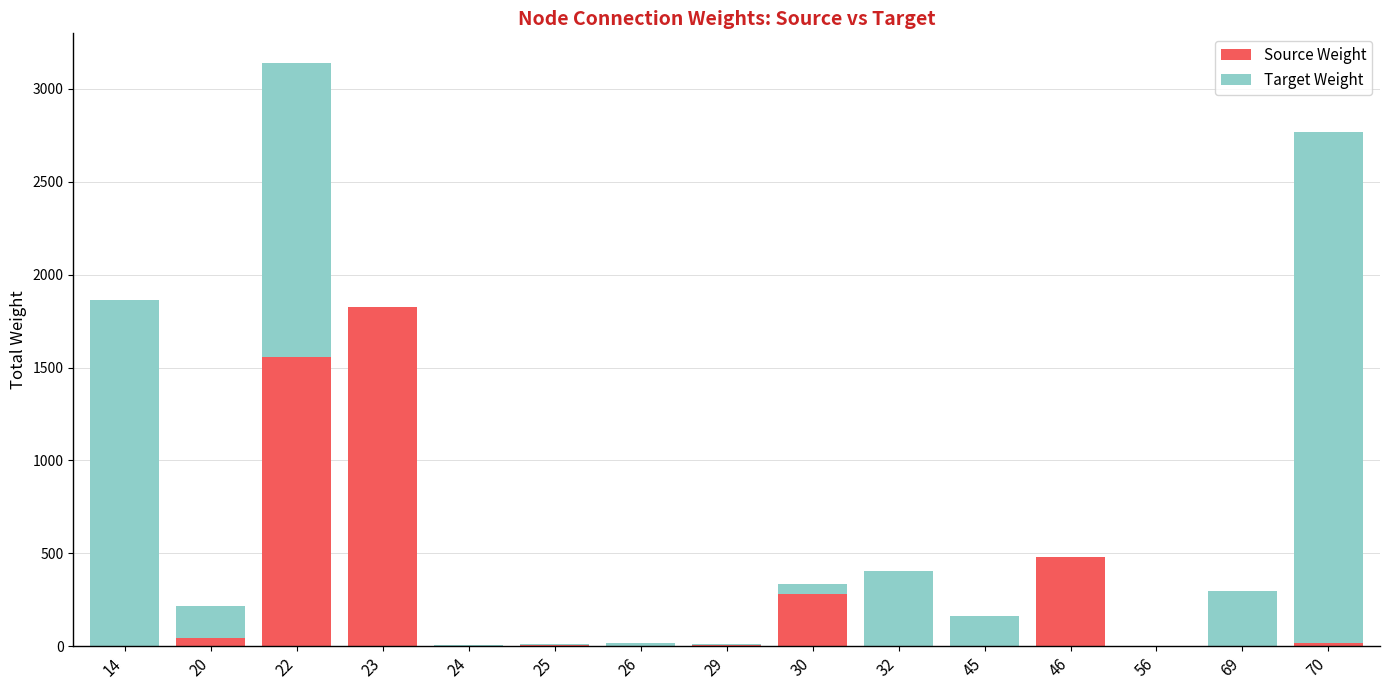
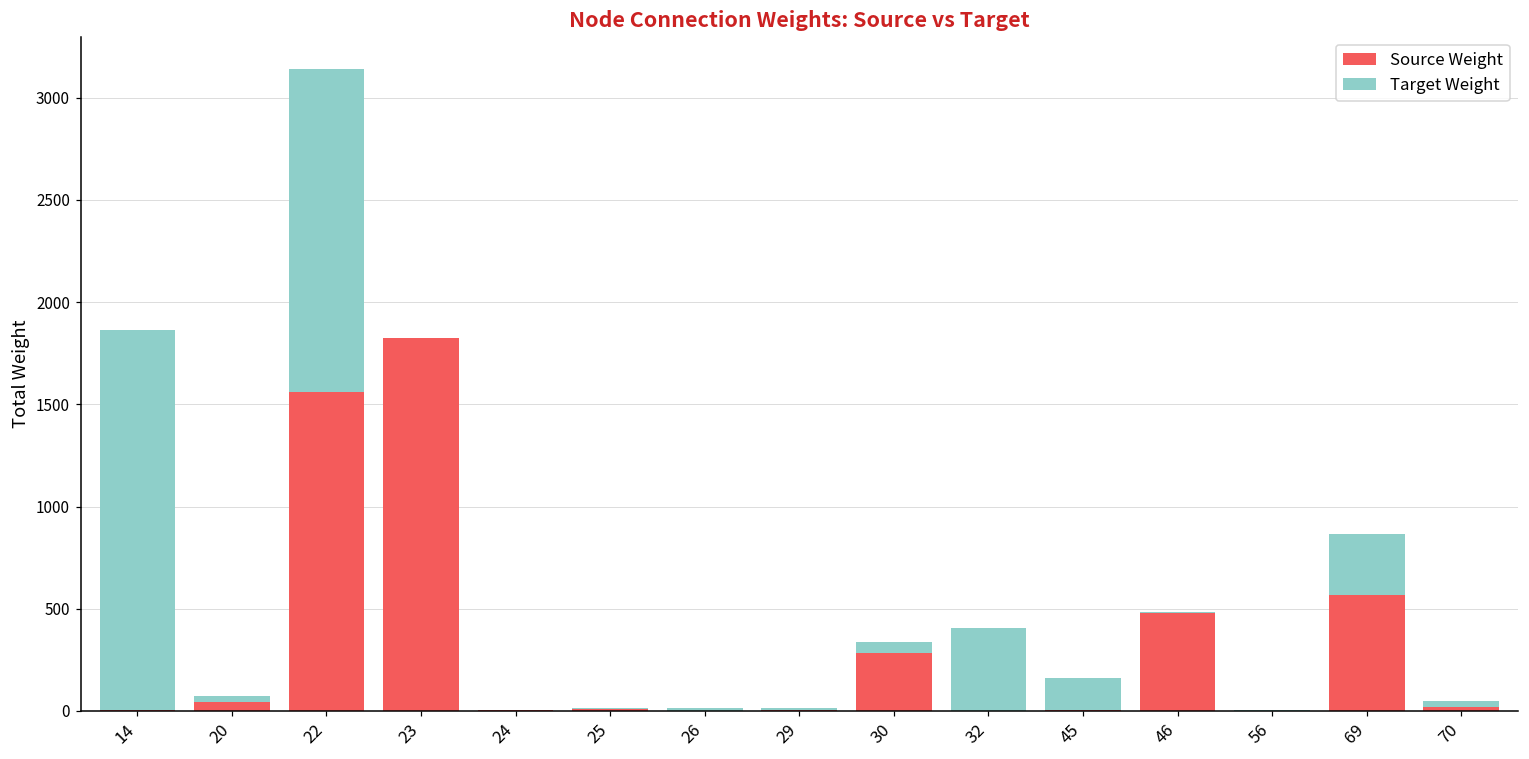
Target Weight, 20: 170 -> 30
Source Weight, 69: 0 -> 570
Target Weight, 70: 2750 -> 30
